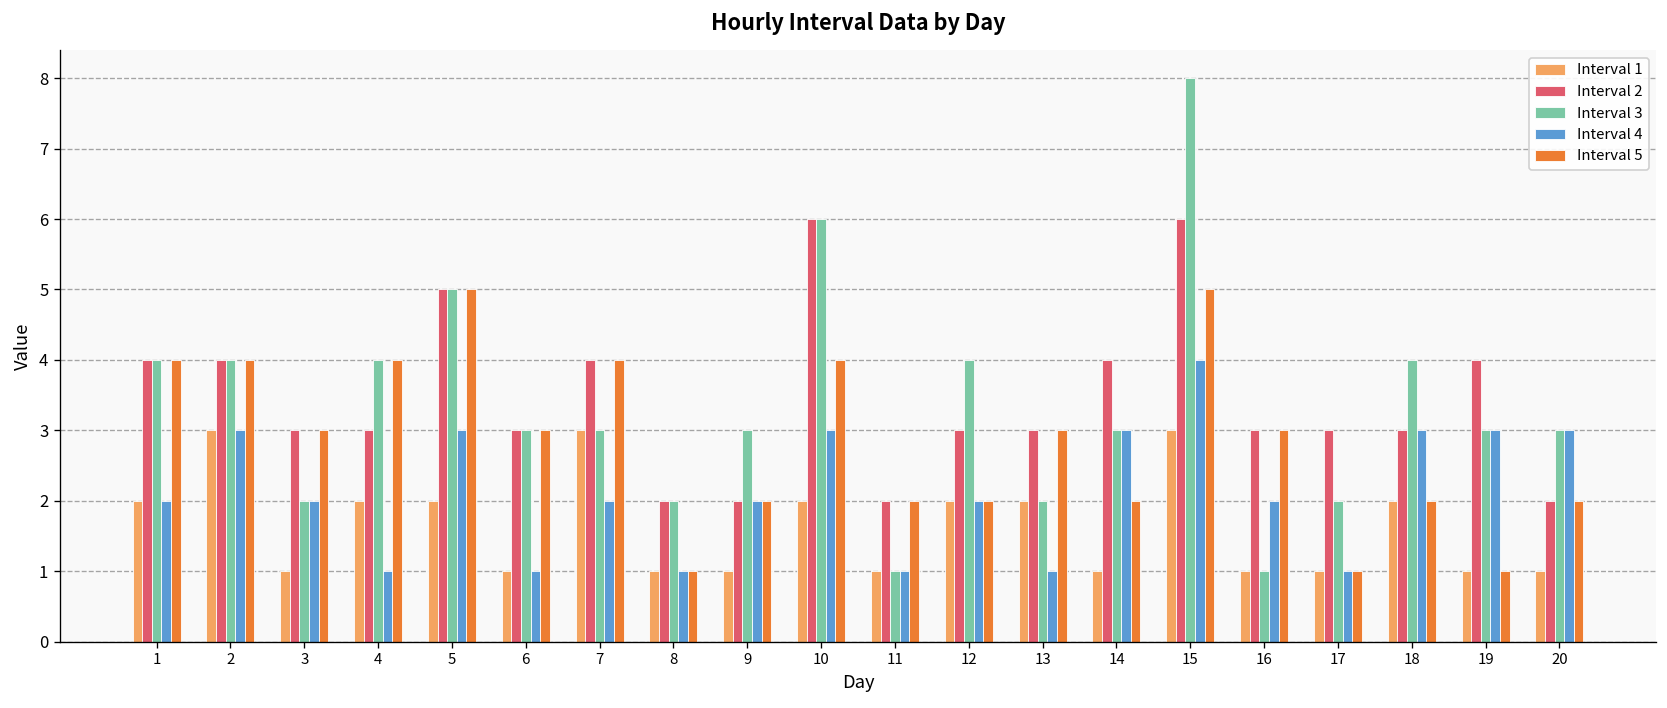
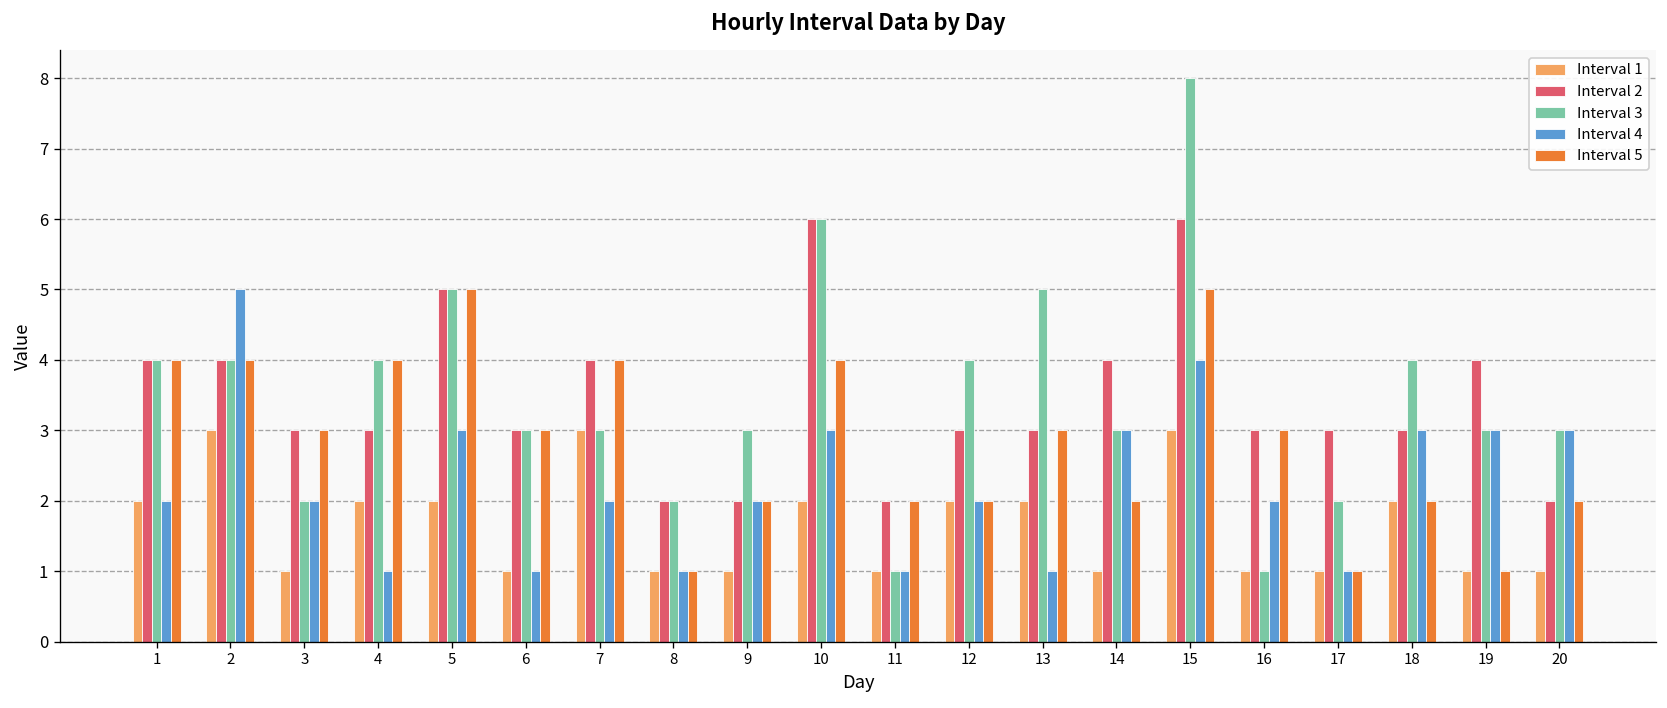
Interval 4, 2: 3 -> 5
Interval 3, 13: 2 -> 5
